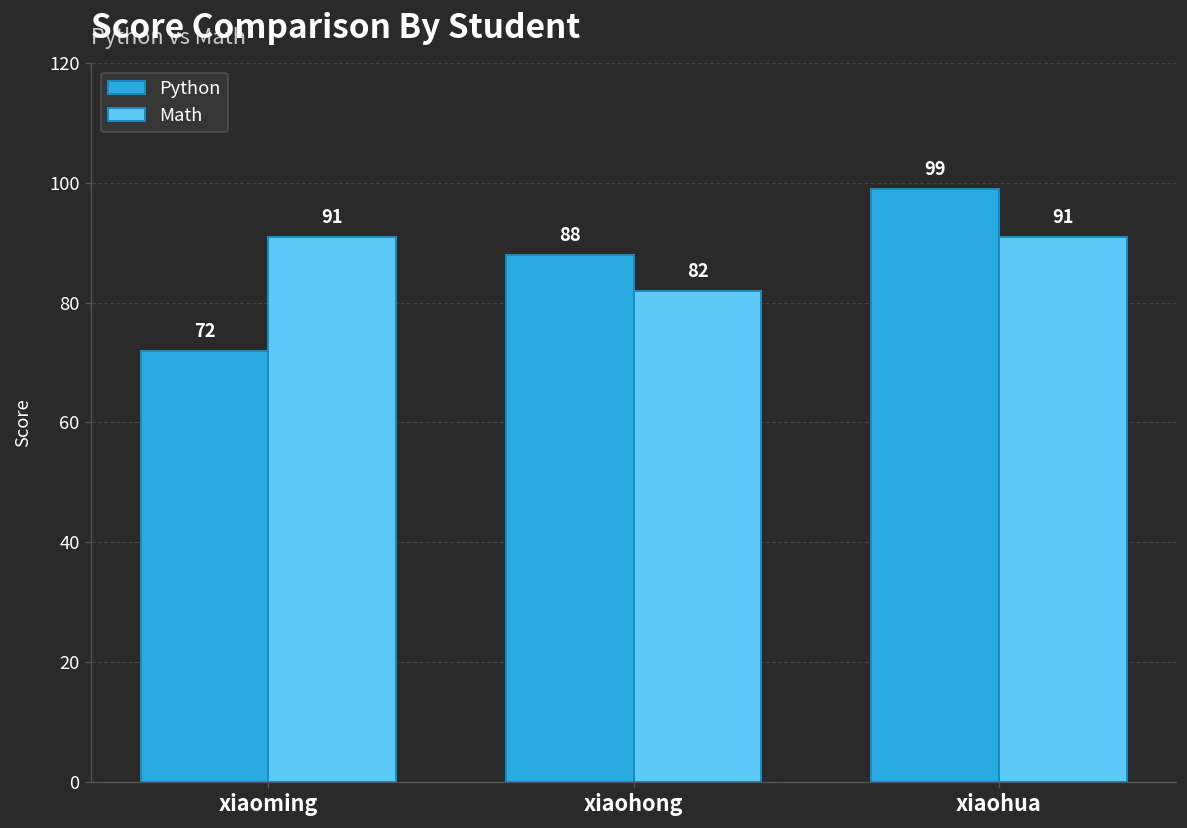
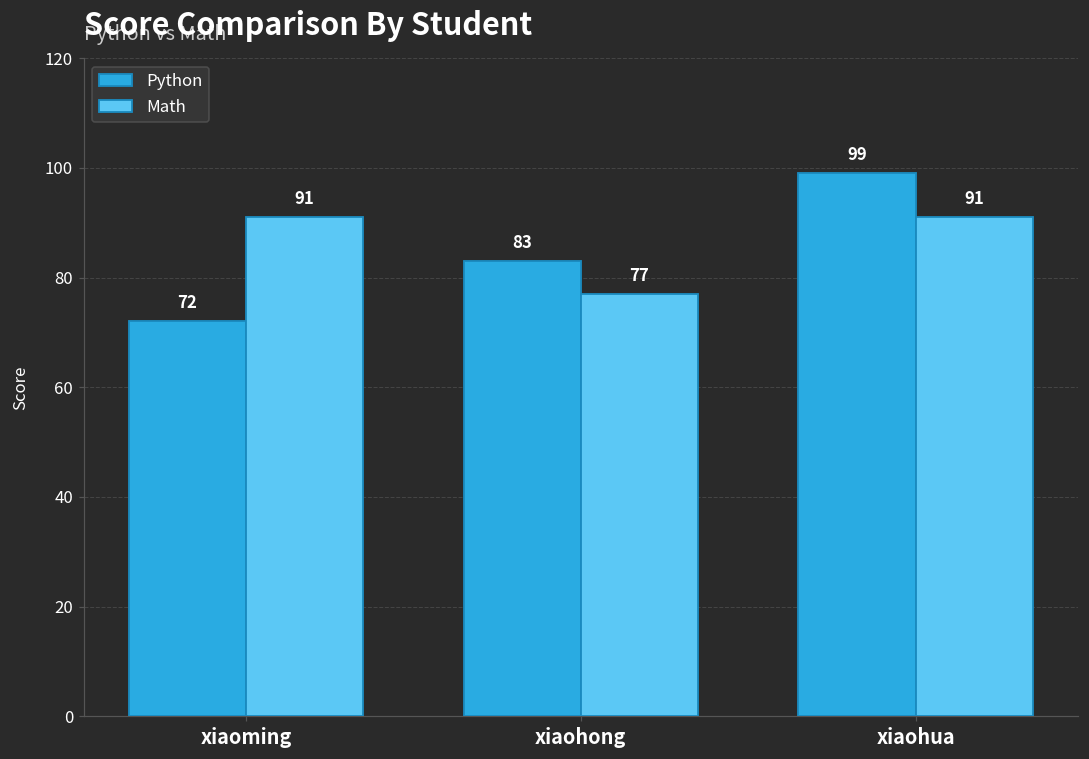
Python, xiaohong: 88 -> 83
Math, xiaohong: 82 -> 77
